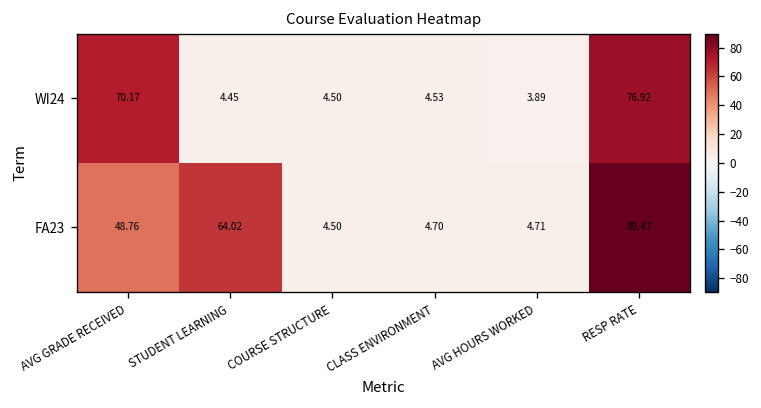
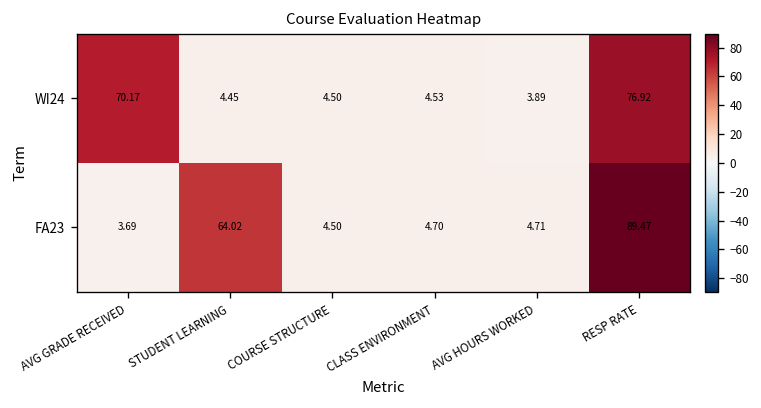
FA23, AVG GRADE RECEIVED: 48.76 -> 3.69
